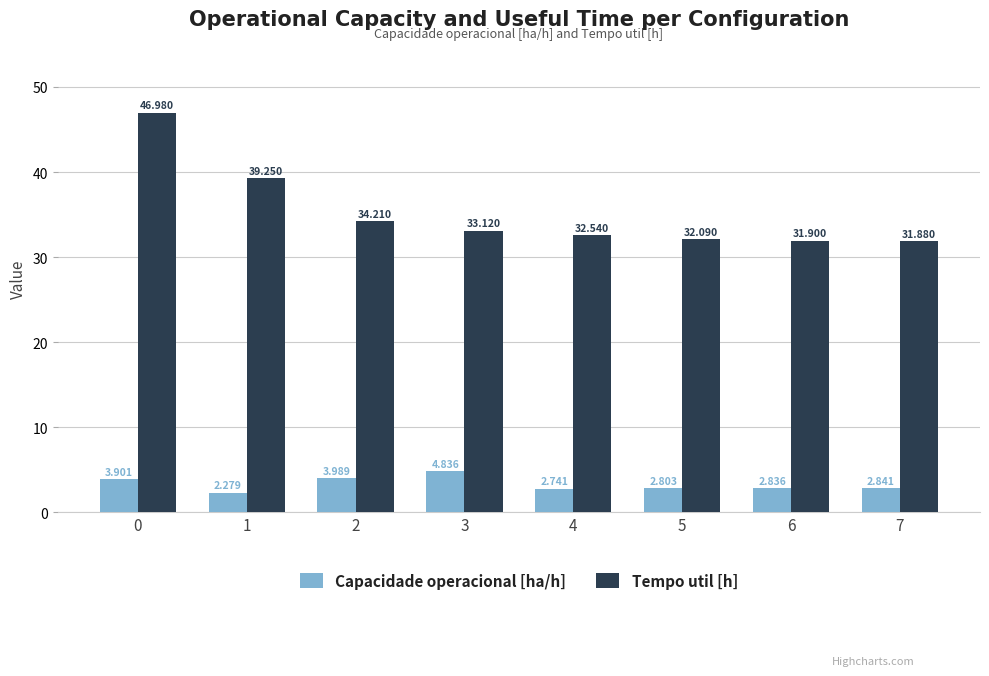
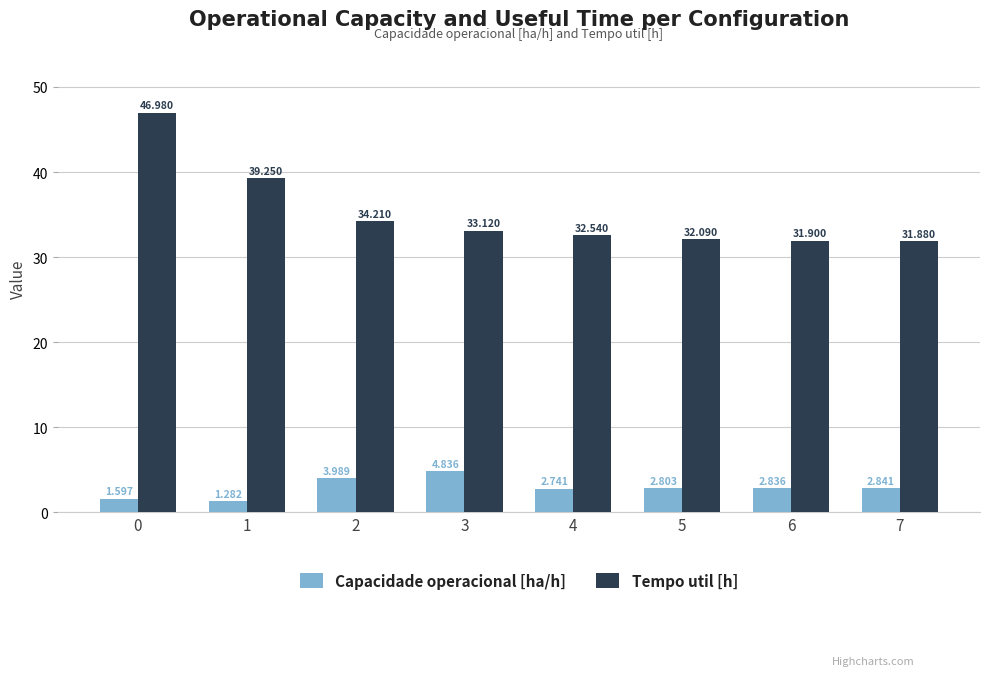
Capacidade operacional [ha/h], 0: 3.901 -> 1.597
Capacidade operacional [ha/h], 1: 2.279 -> 1.282
